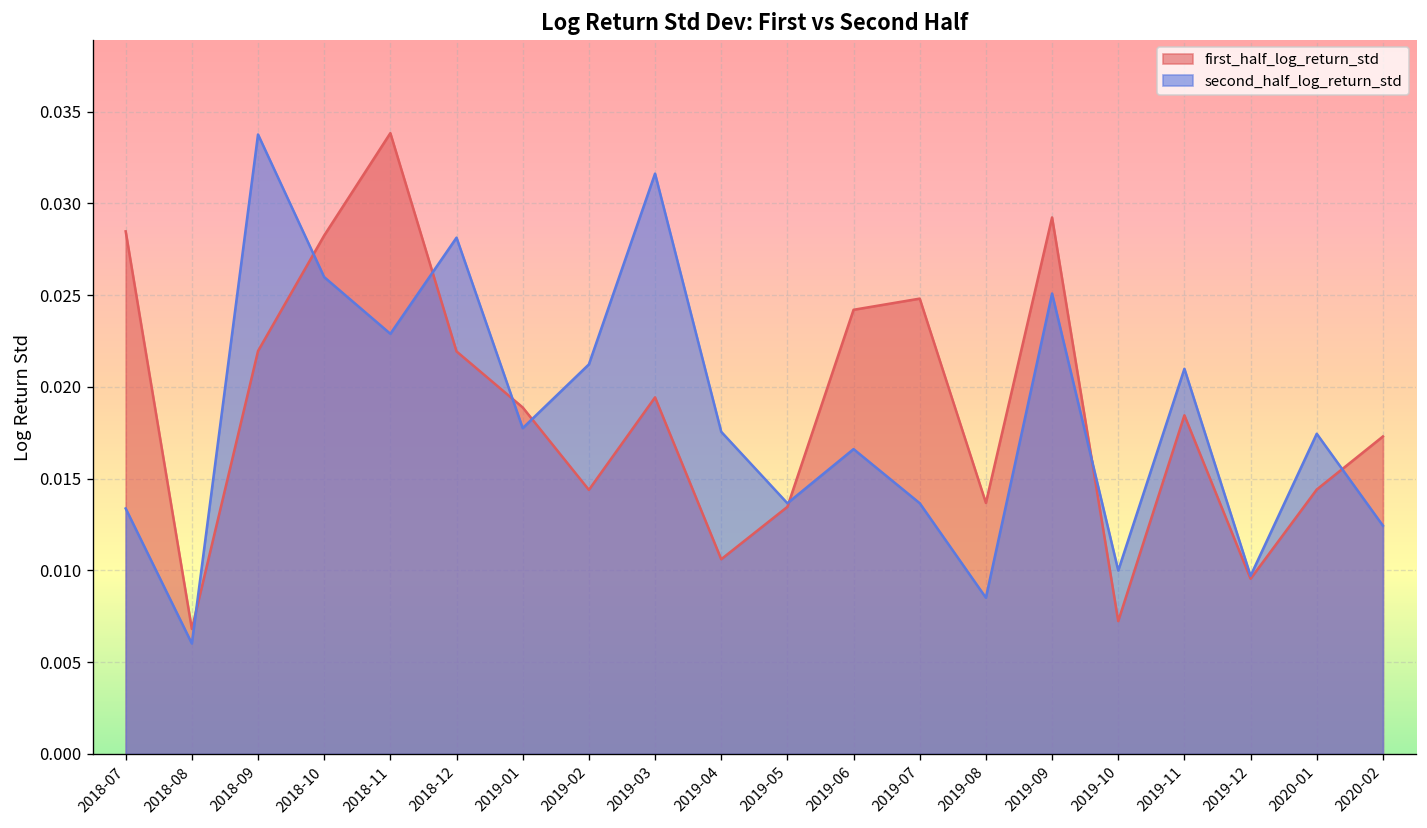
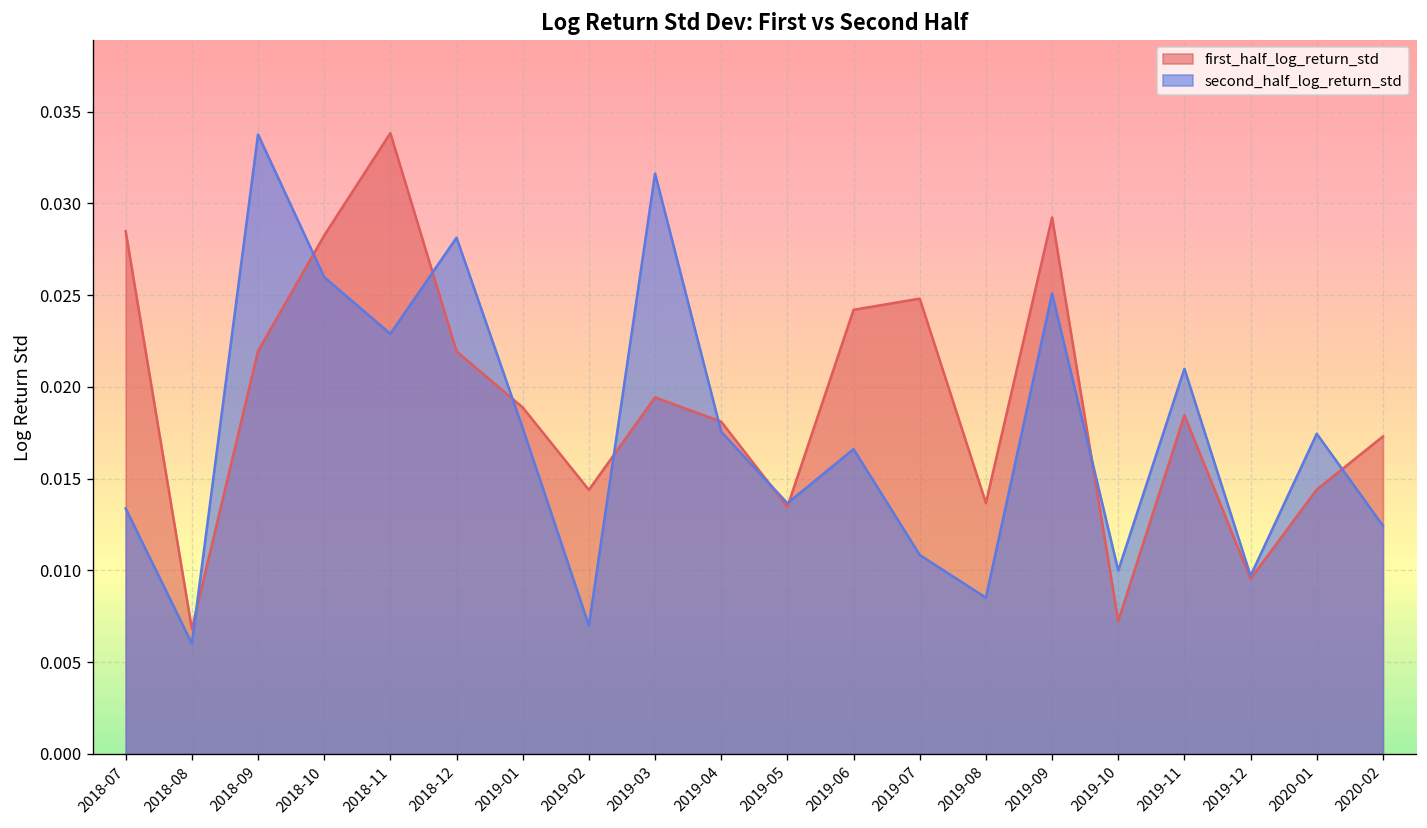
second_half_log_return_std, 2019-02: 0.0212 -> 0.0070
first_half_log_return_std, 2019-04: 0.0106 -> 0.0181
second_half_log_return_std, 2019-07: 0.0137 -> 0.0108
